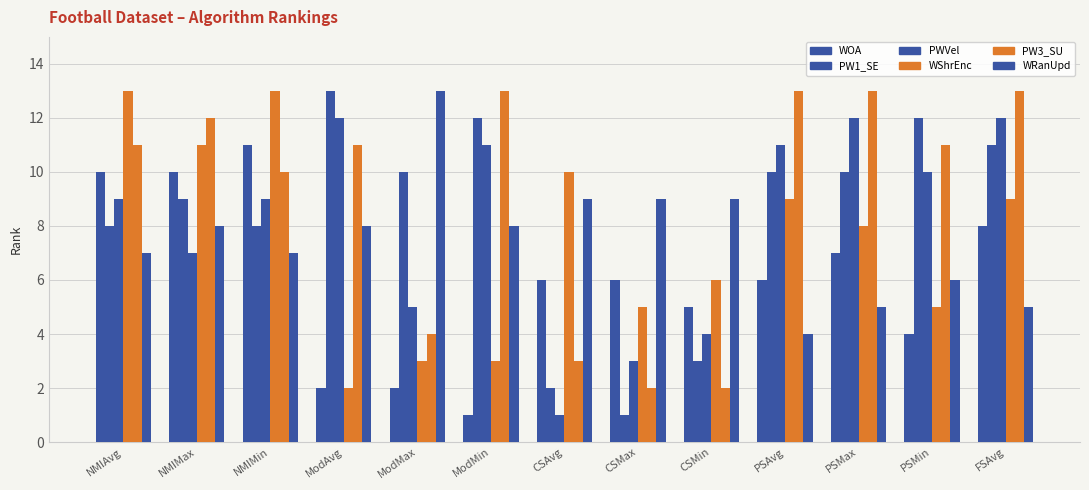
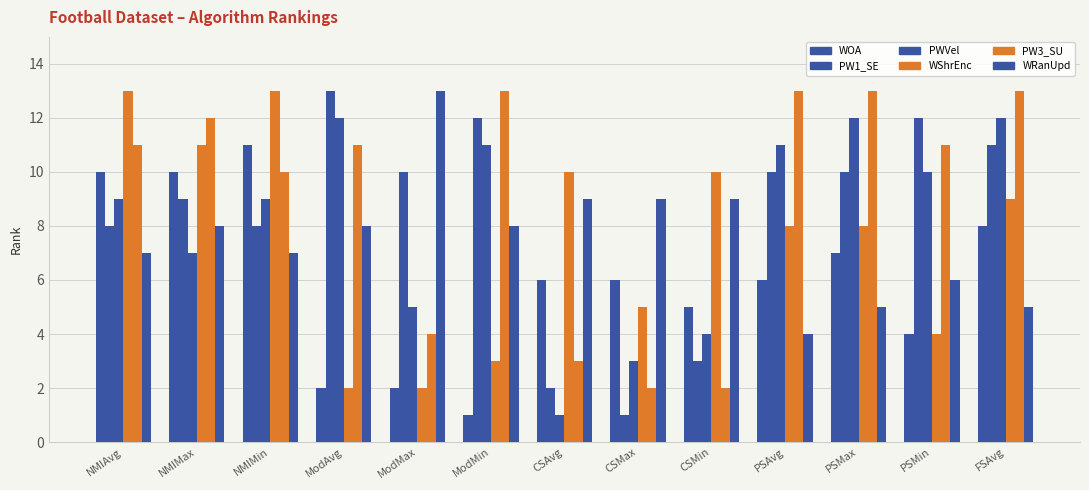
WShrEnc, ModMax: 3 -> 2
WShrEnc, CSMin: 6 -> 10
WShrEnc, PSAvg: 9 -> 8
WShrEnc, PSMin: 5 -> 4
